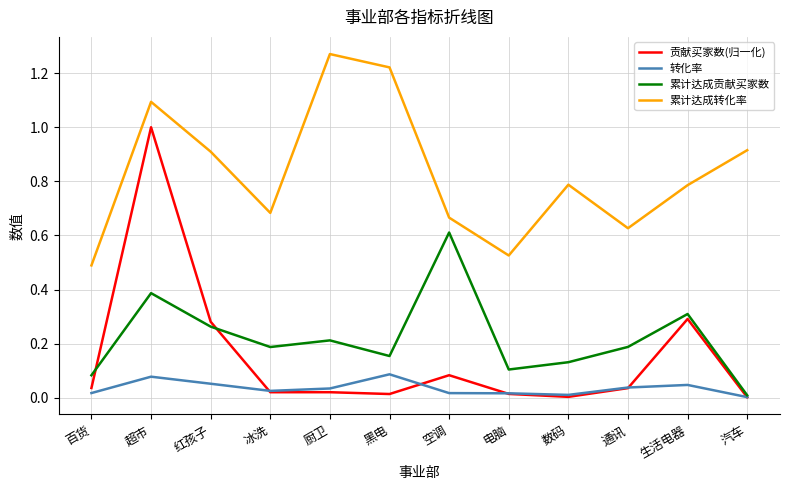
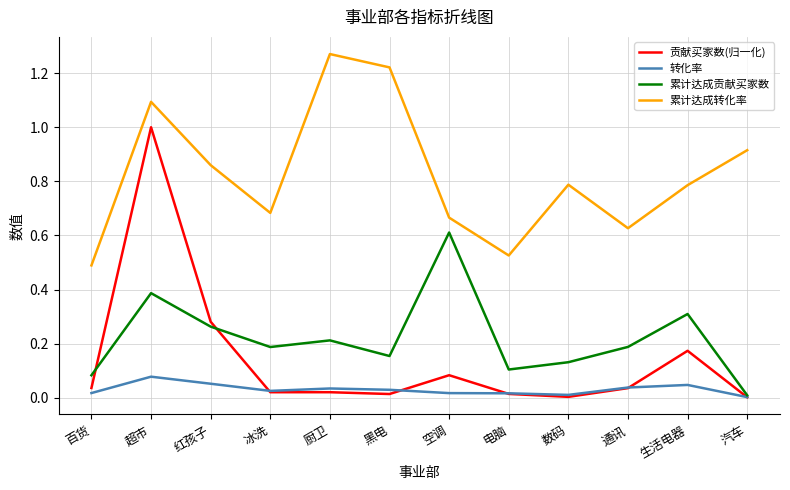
累计达成转化率, 红孩子: 0.91 -> 0.86
转化率, 黑电: 0.09 -> 0.03
贡献买家数(归一化), 生活电器: 0.29 -> 0.17
